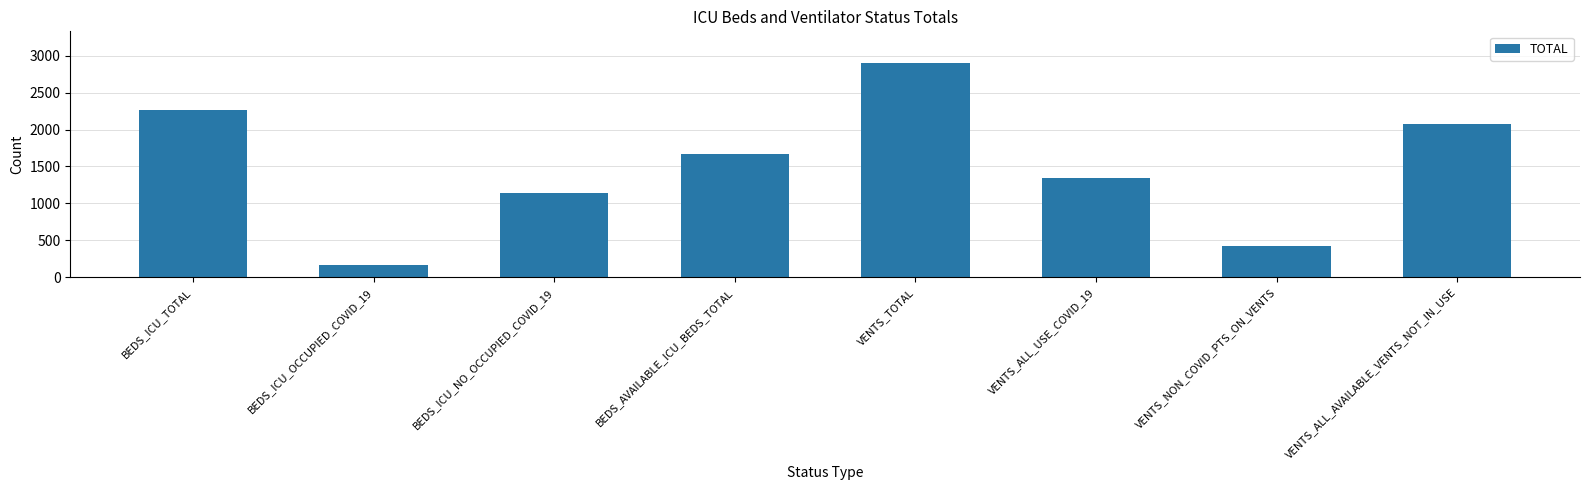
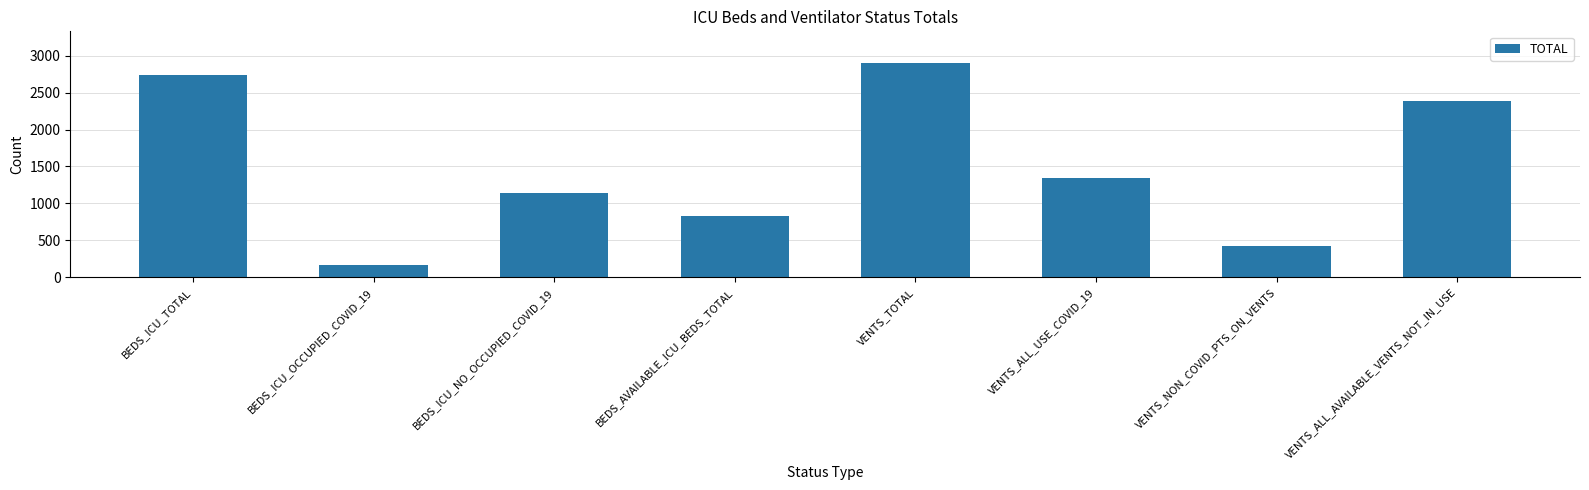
BEDS_ICU_TOTAL: 2300 -> 2700
BEDS_AVAILABLE_ICU_BEDS_TOTAL: 1700 -> 800
VENTS_ALL_AVAILABLE_VENTS_NOT_IN_USE: 2100 -> 2400
